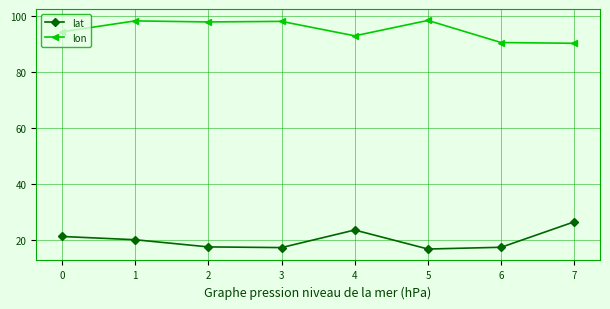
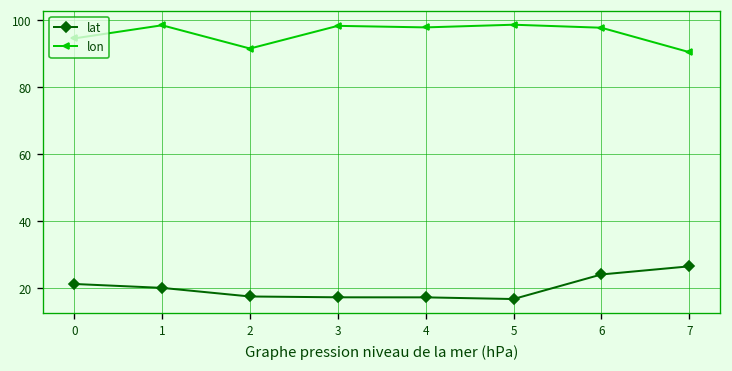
lon, 2: 98 -> 91
lat, 4: 24 -> 17
lon, 4: 93 -> 98
lat, 6: 17 -> 24
lon, 6: 91 -> 98
